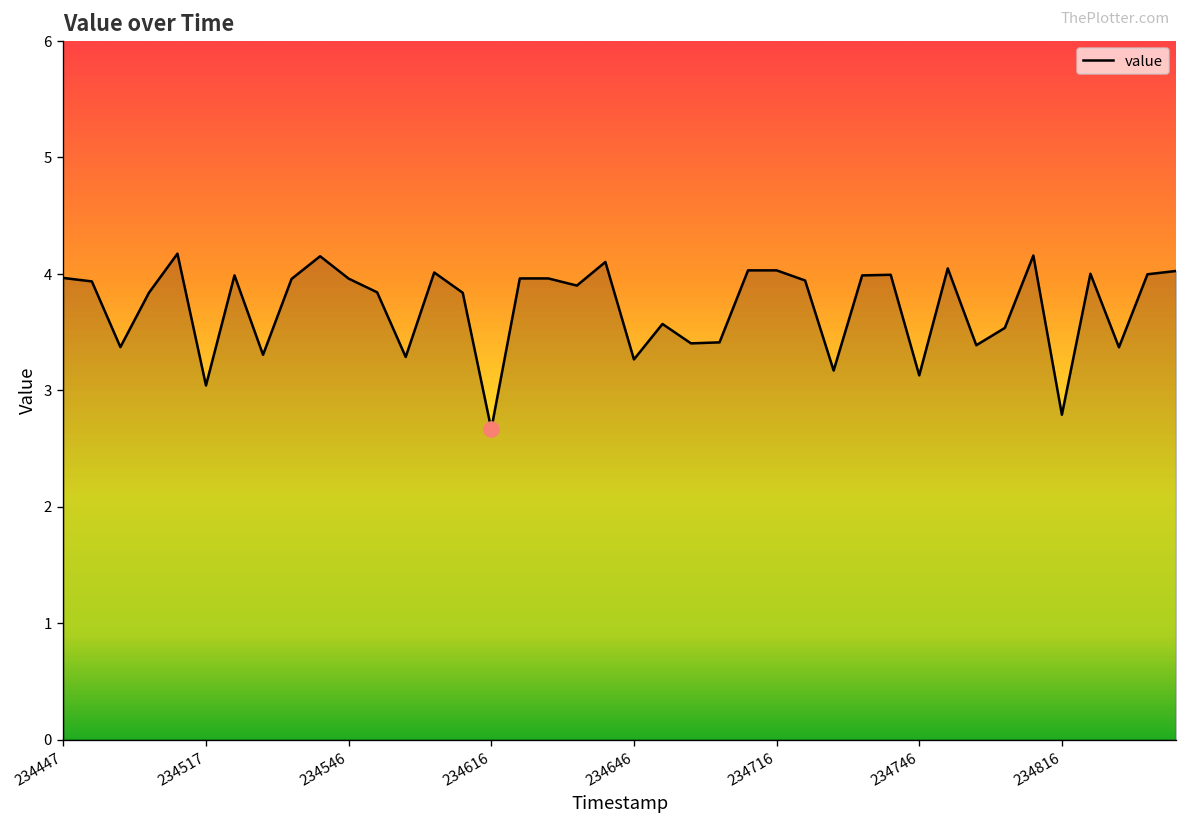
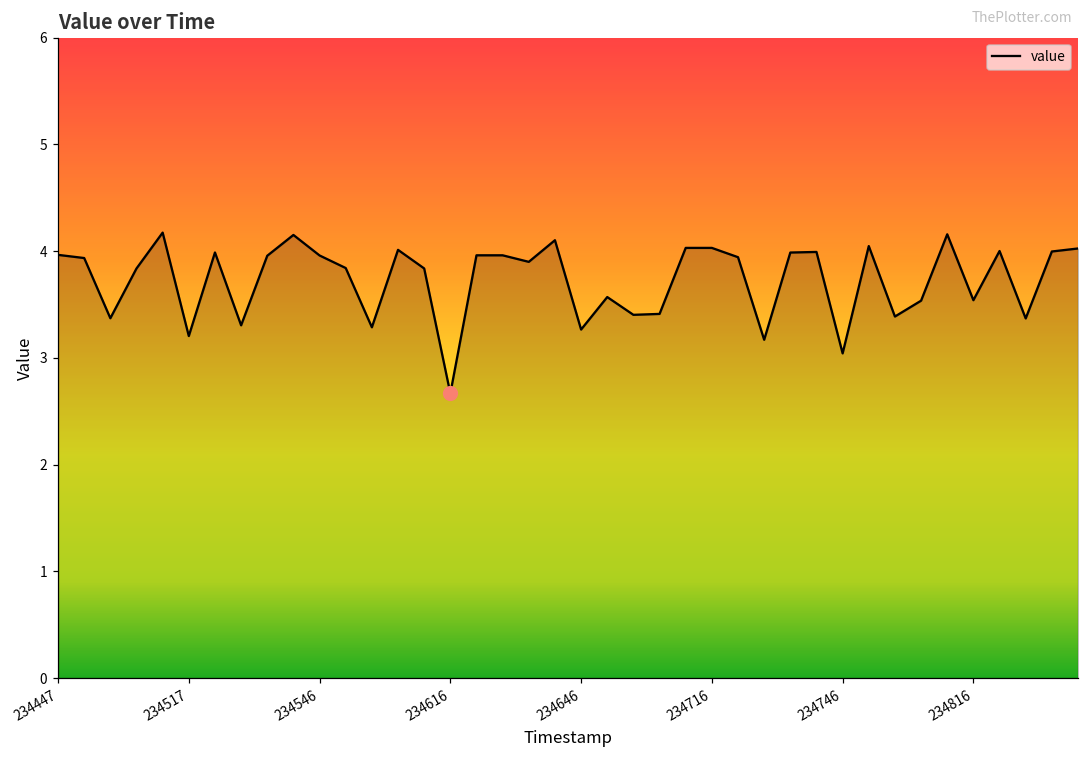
value, 234517: 3.0 -> 3.2
value, 234746: 3.1 -> 3.0
value, 234816: 2.8 -> 3.5
